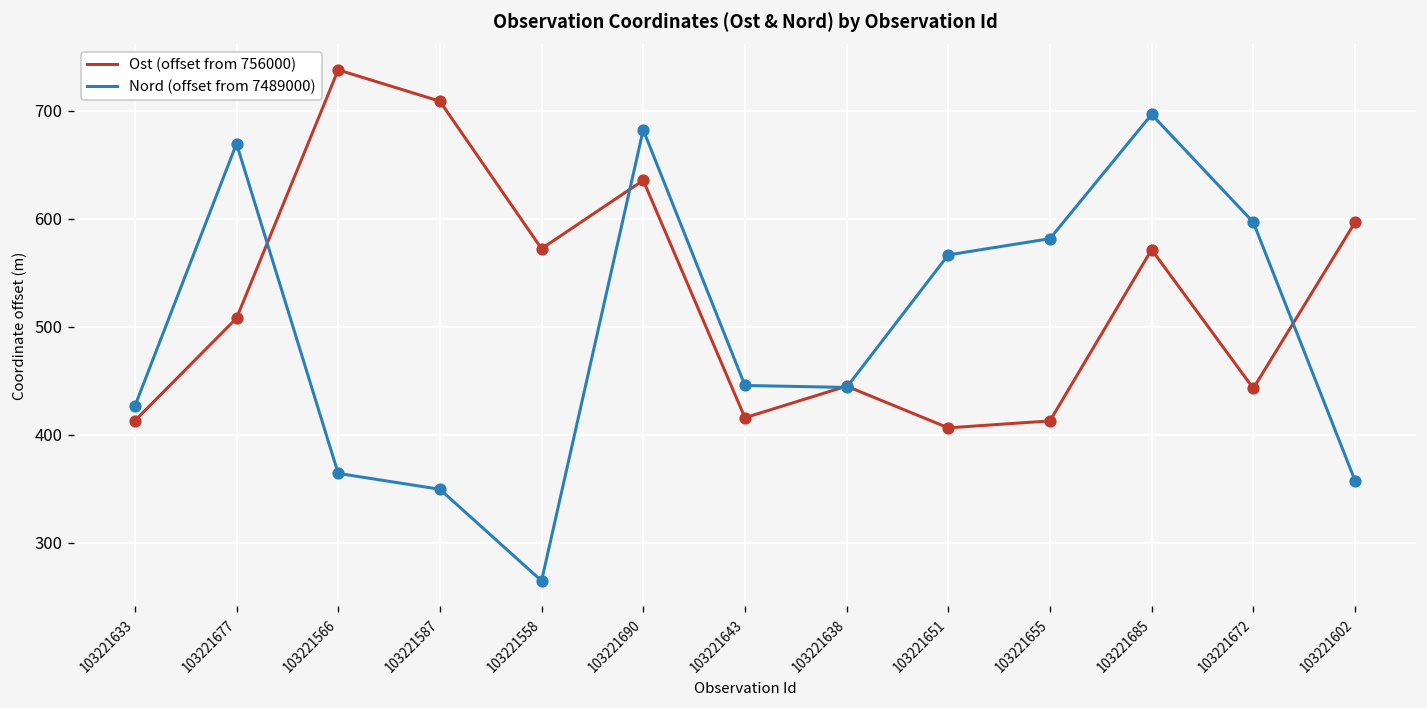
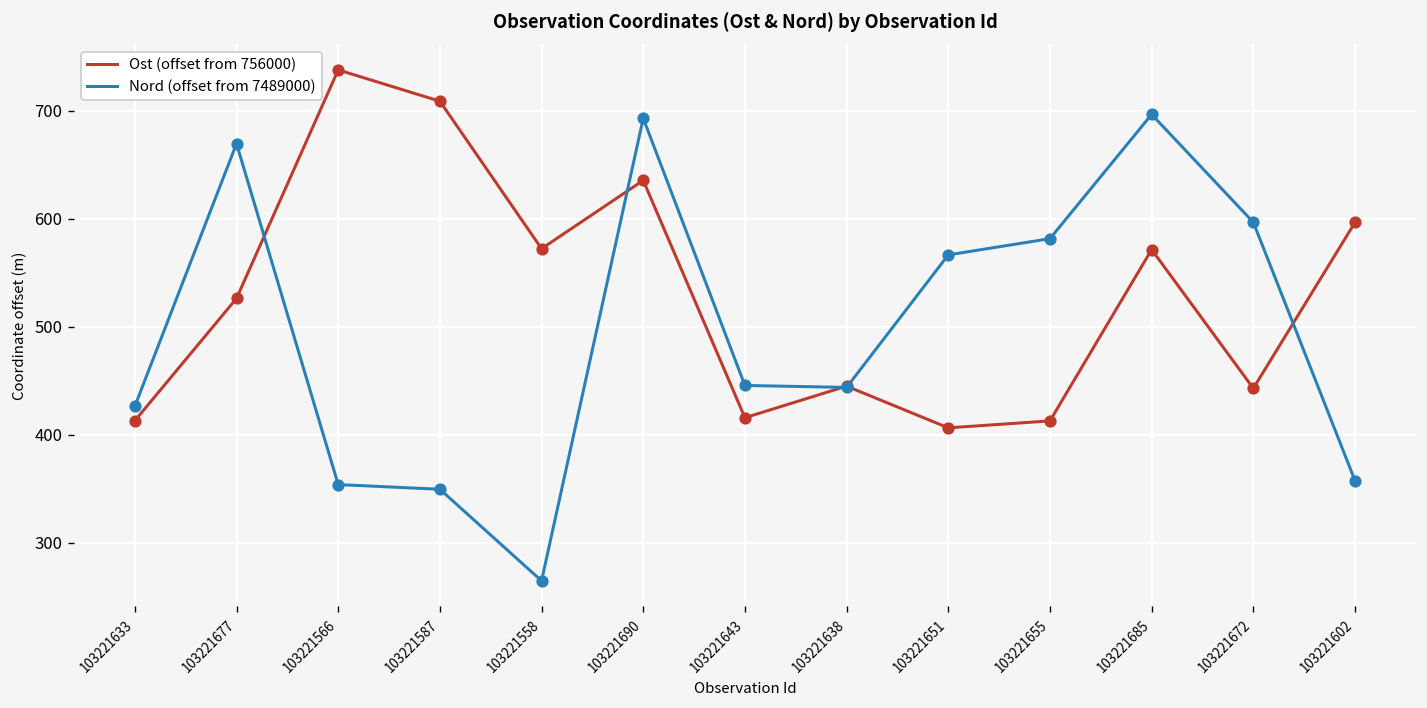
Ost (offset from 756000), 103221677: 510 -> 530
Nord (offset from 7489000), 103221566: 360 -> 350
Nord (offset from 7489000), 103221690: 680 -> 690
